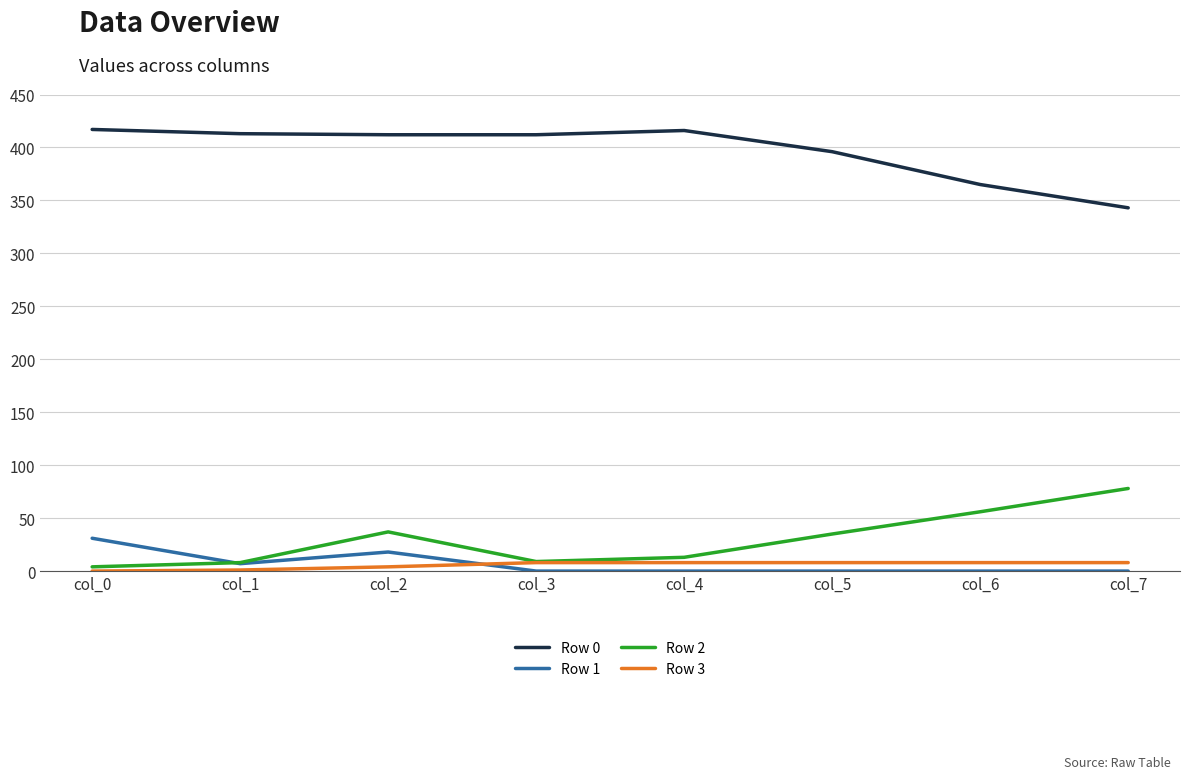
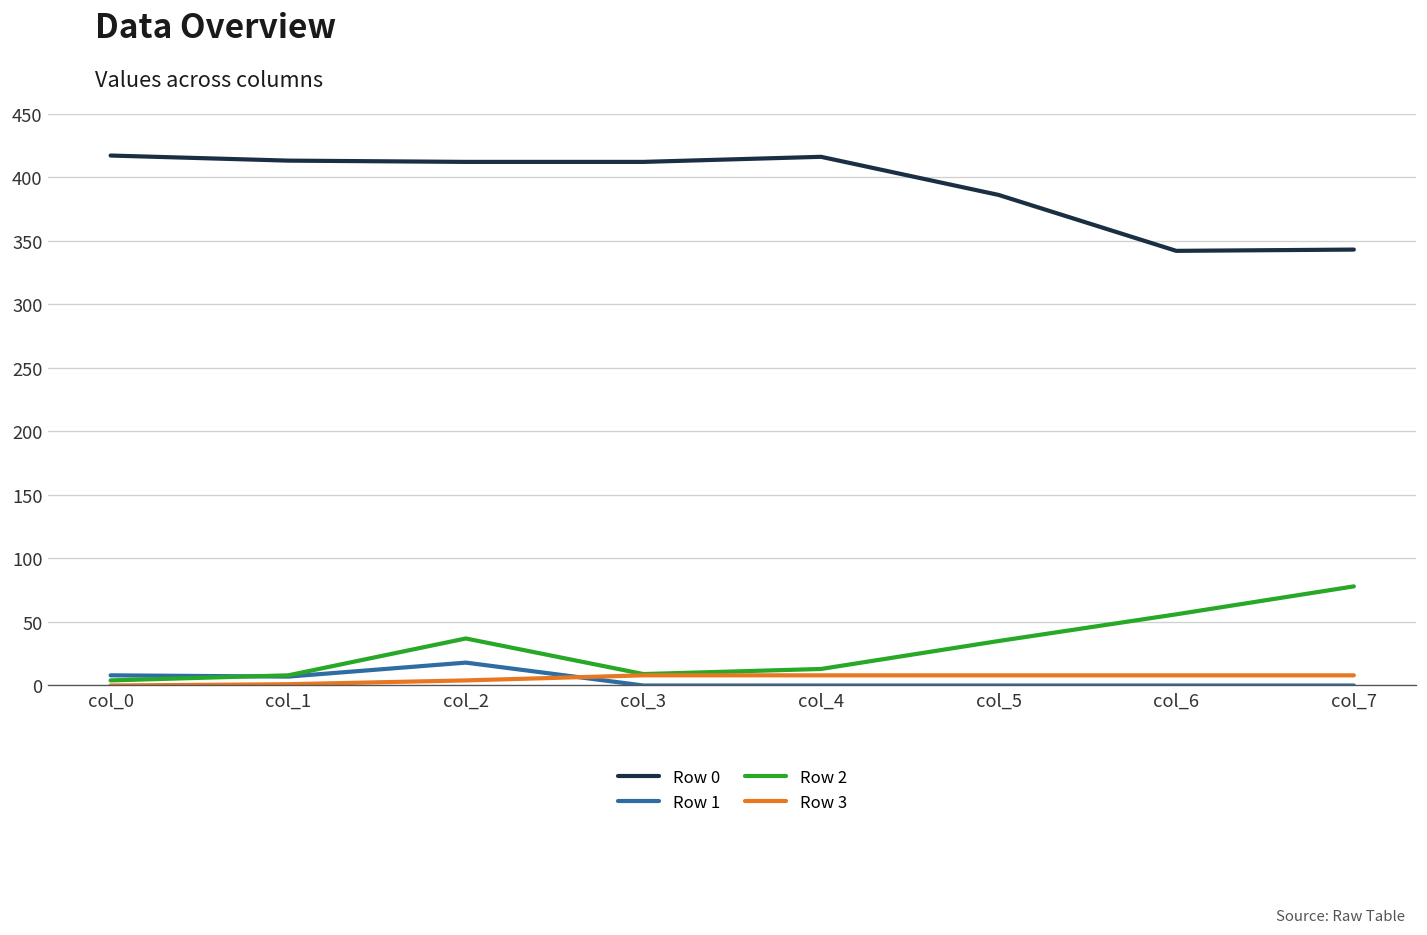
Row 1, col_0: 31 -> 8
Row 0, col_5: 396 -> 386
Row 0, col_6: 365 -> 342
